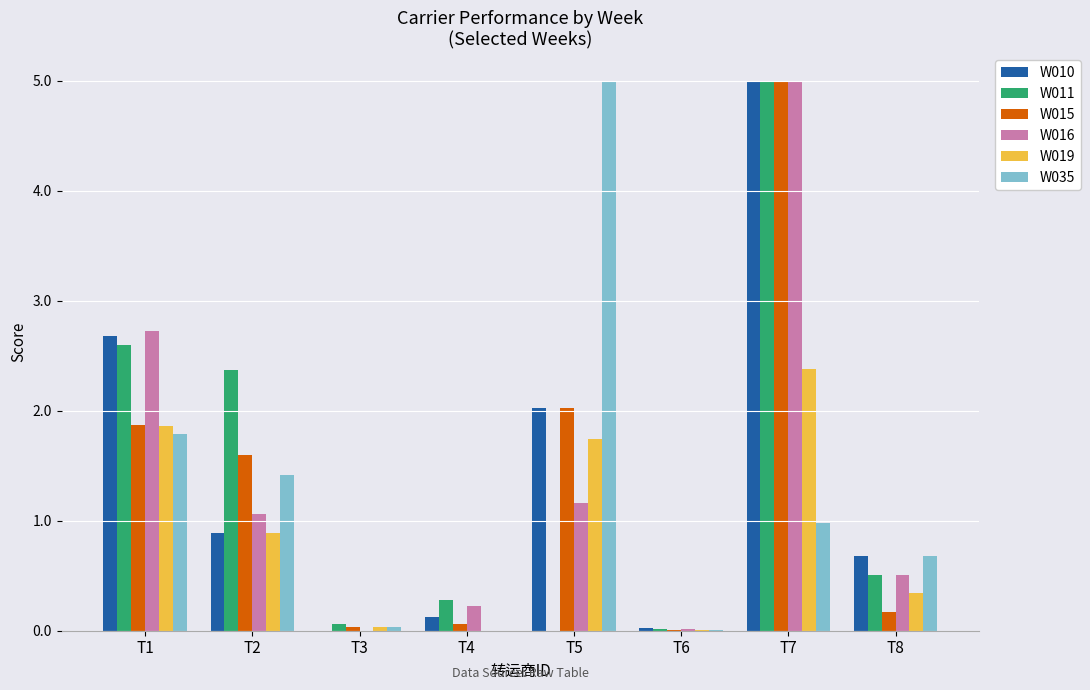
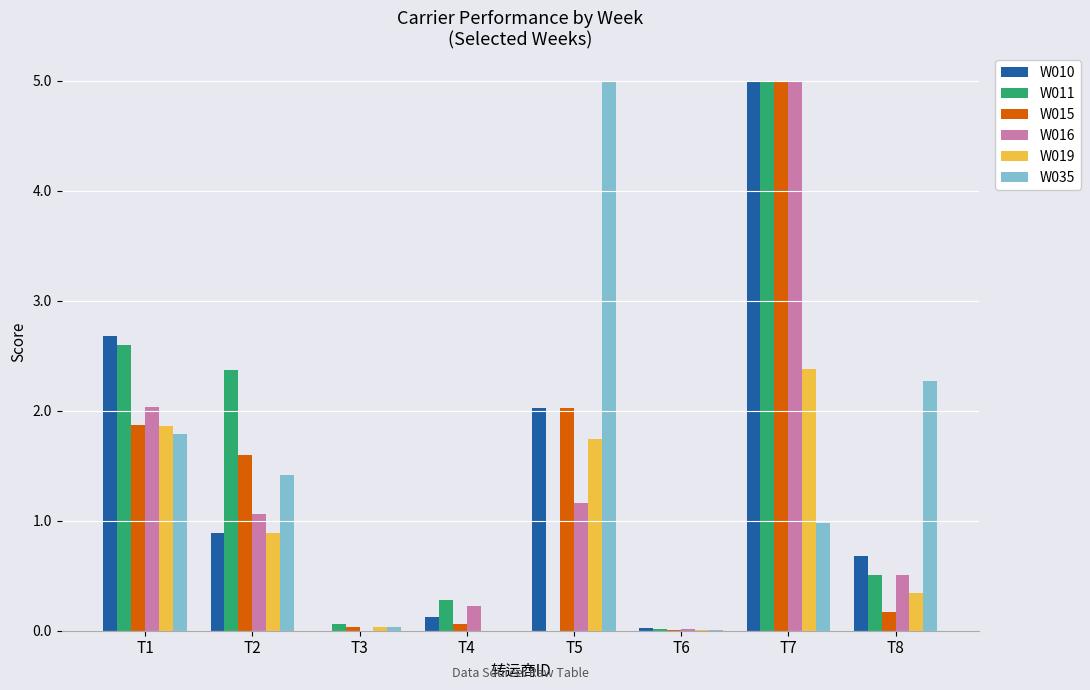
W016, T1: 2.73 -> 2.03
W035, T8: 0.68 -> 2.27
